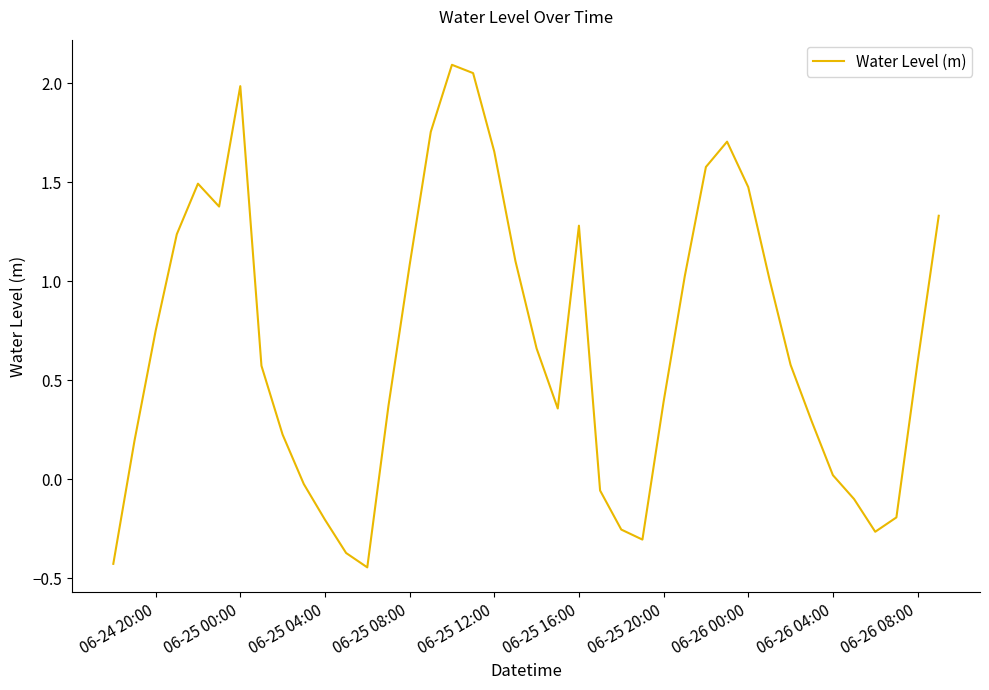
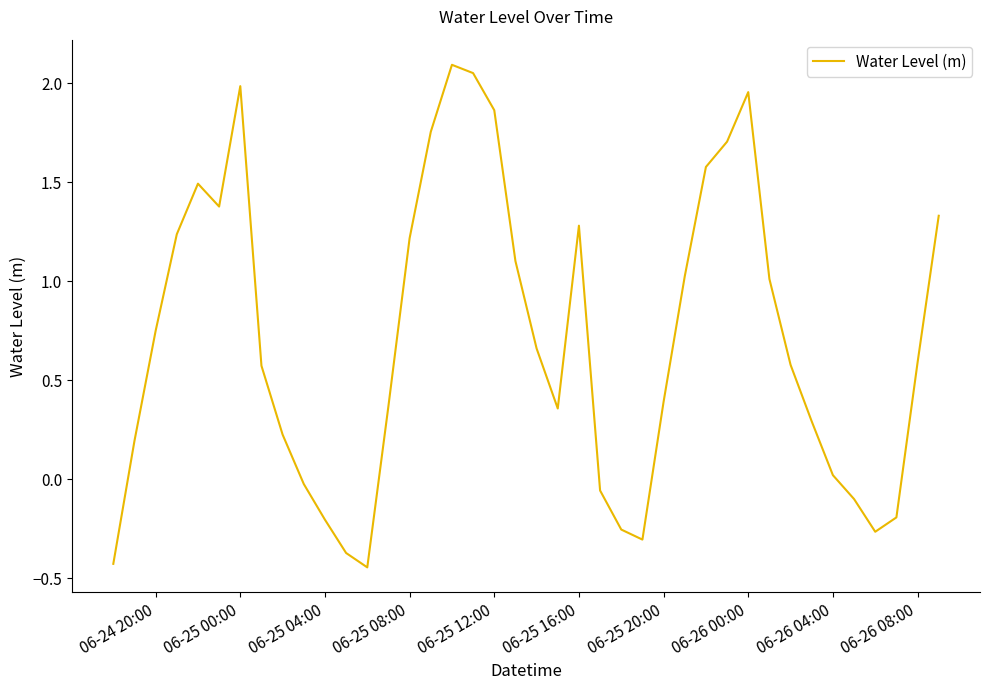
06-25 08:00: 1.08 -> 1.22
06-25 12:00: 1.66 -> 1.87
06-26 00:00: 1.48 -> 1.96
